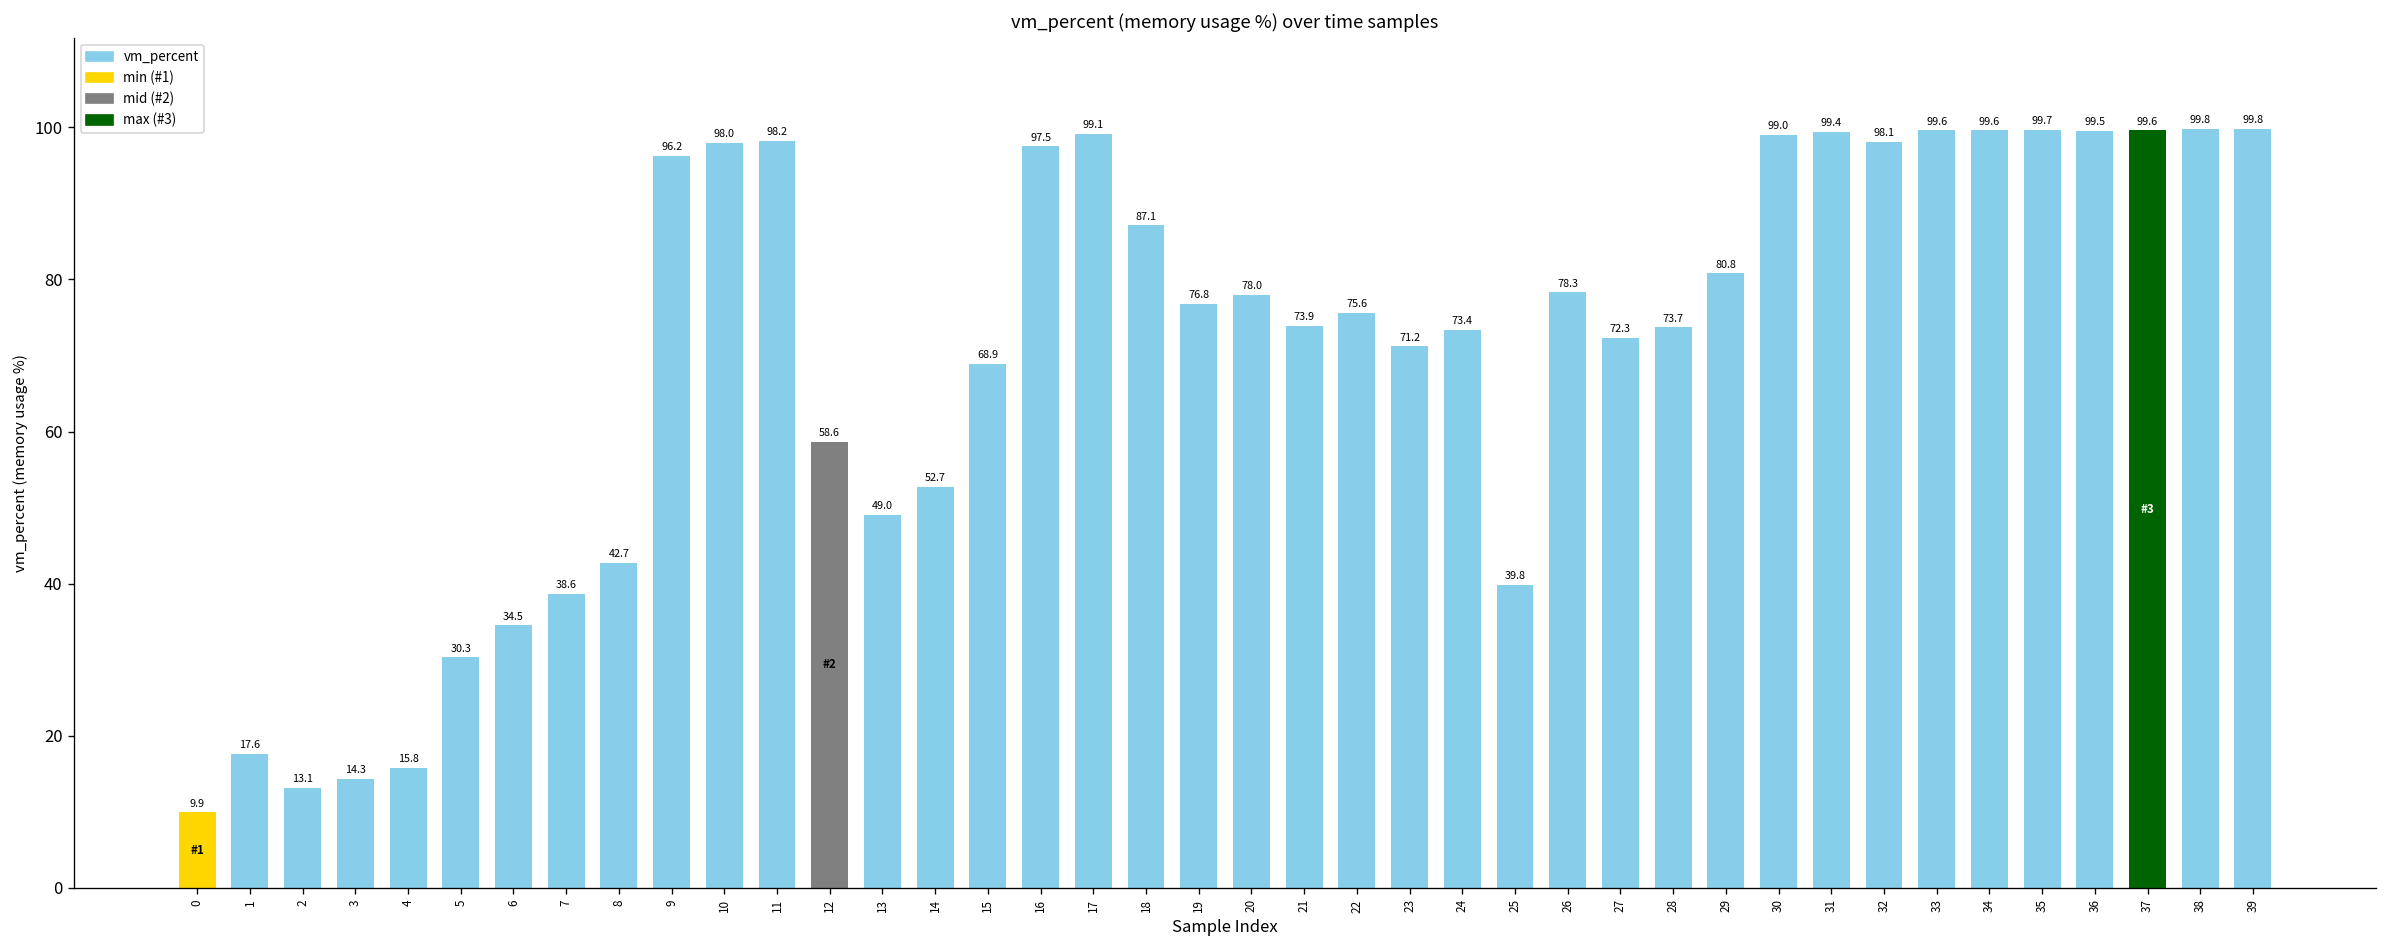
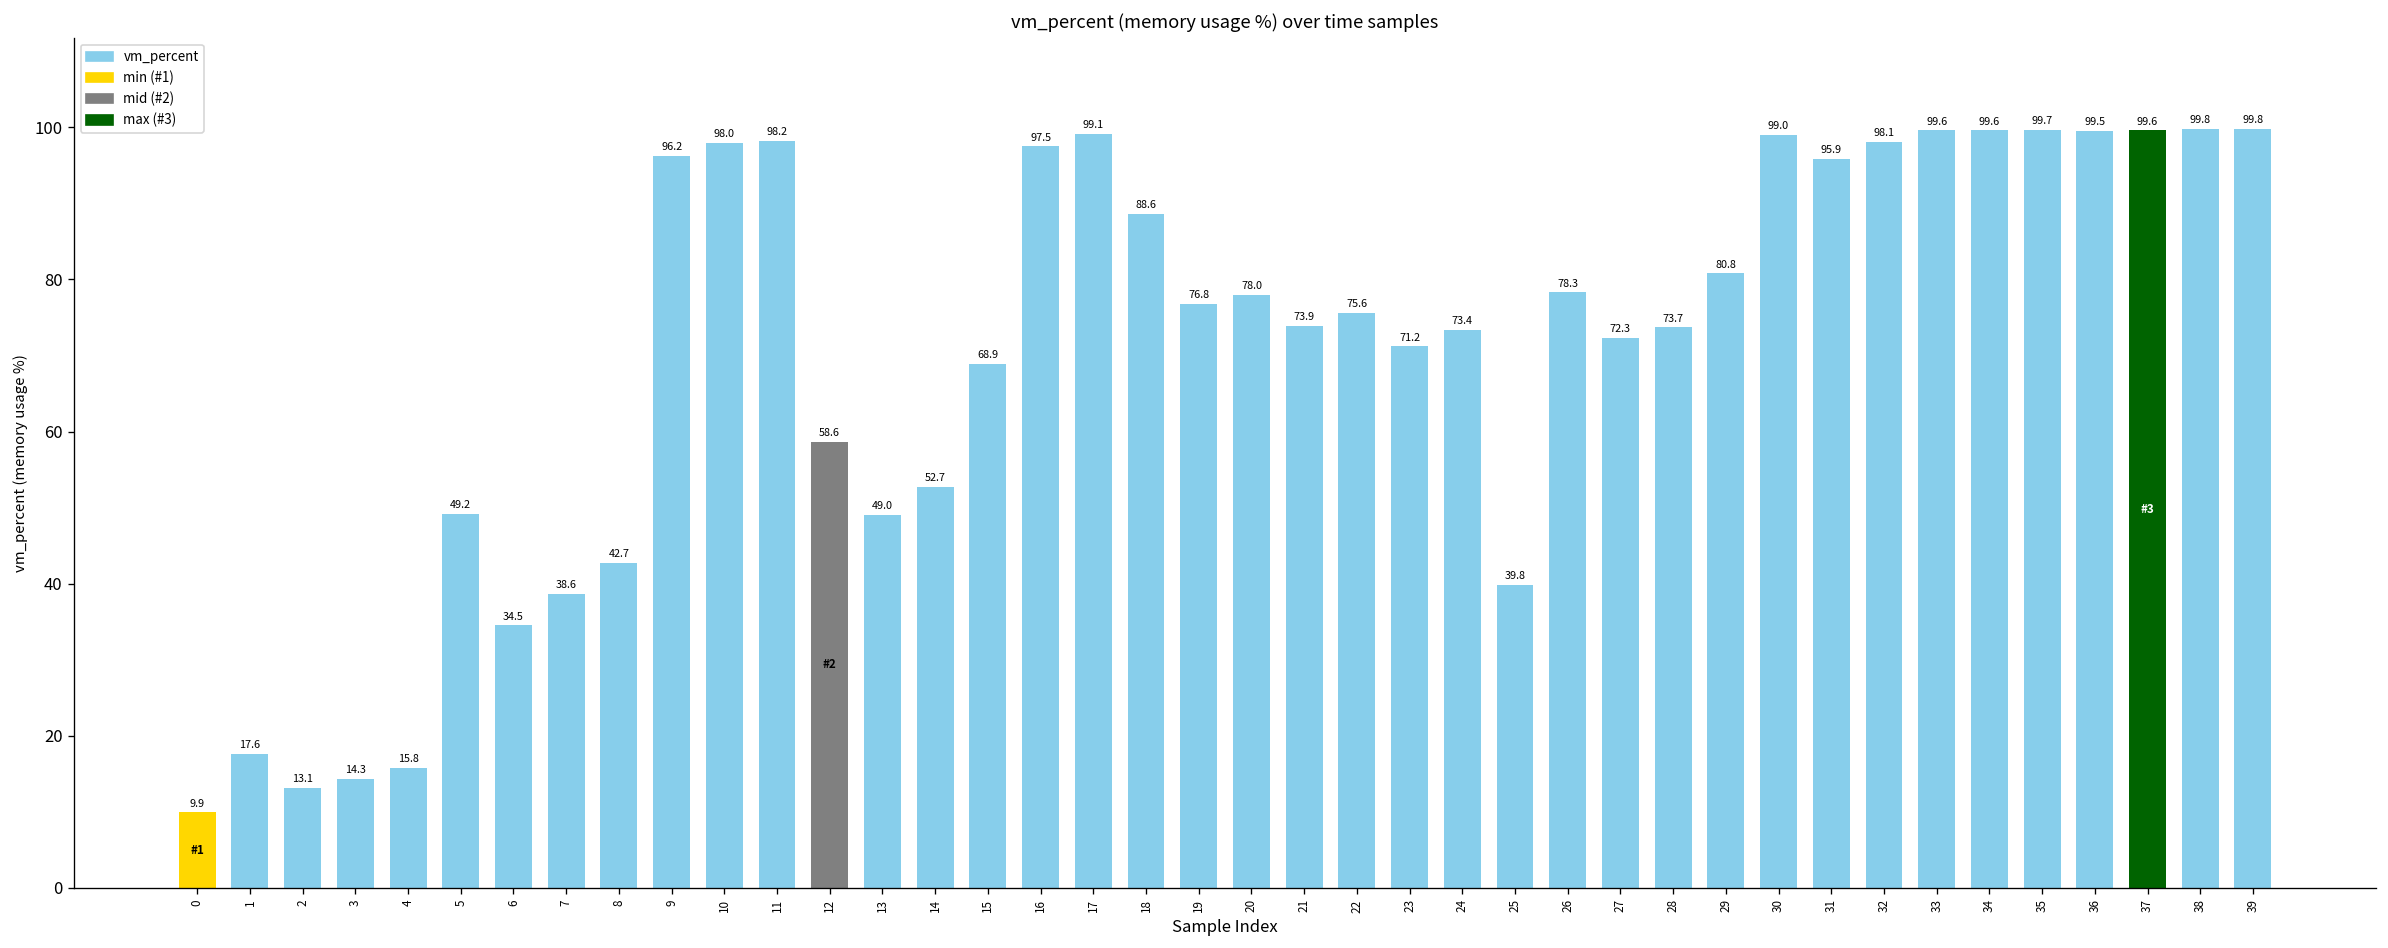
5: 30.3 -> 49.2
18: 87.1 -> 88.6
31: 99.4 -> 95.9
